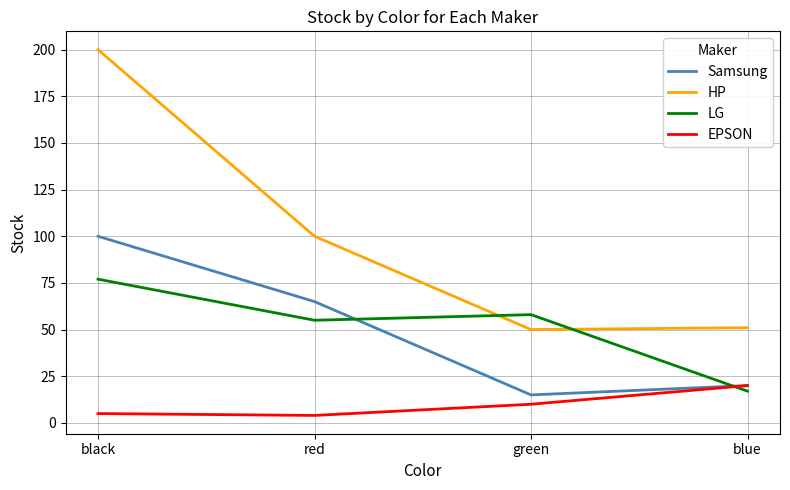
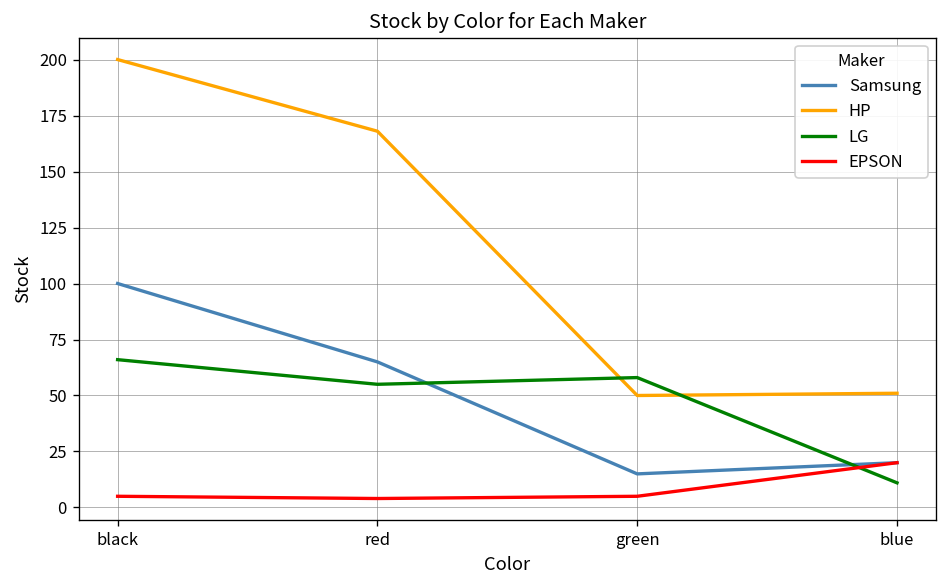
LG, black: 77 -> 66
HP, red: 100 -> 168
EPSON, green: 10 -> 5
LG, blue: 17 -> 11
